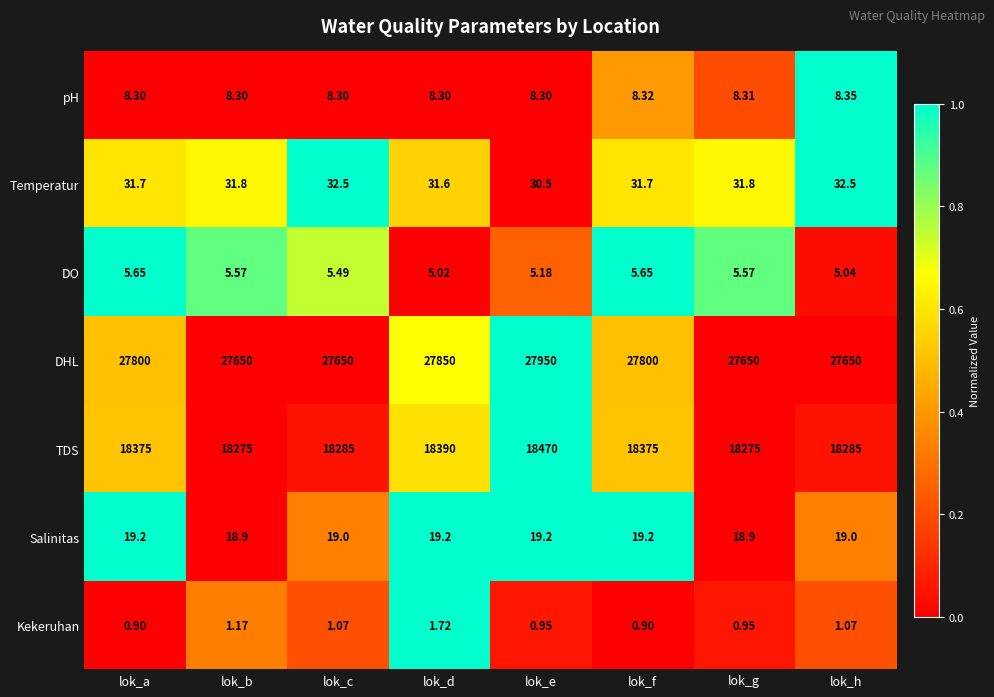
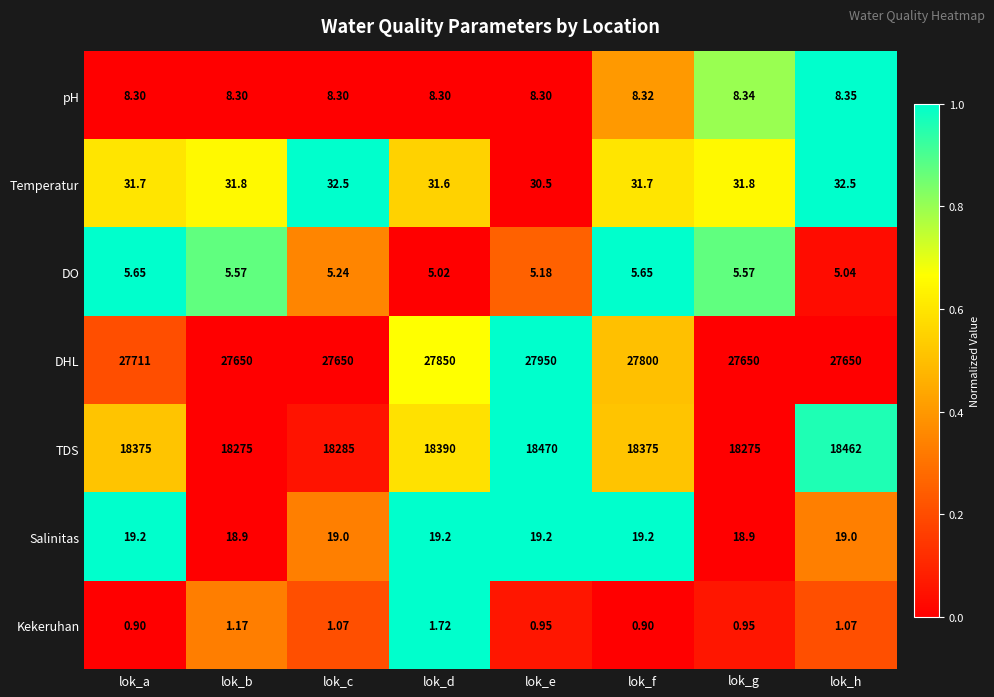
pH, lok_g: 8.31 -> 8.34
DO, lok_c: 5.49 -> 5.24
DHL, lok_a: 27800 -> 27711
TDS, lok_h: 18285 -> 18462
